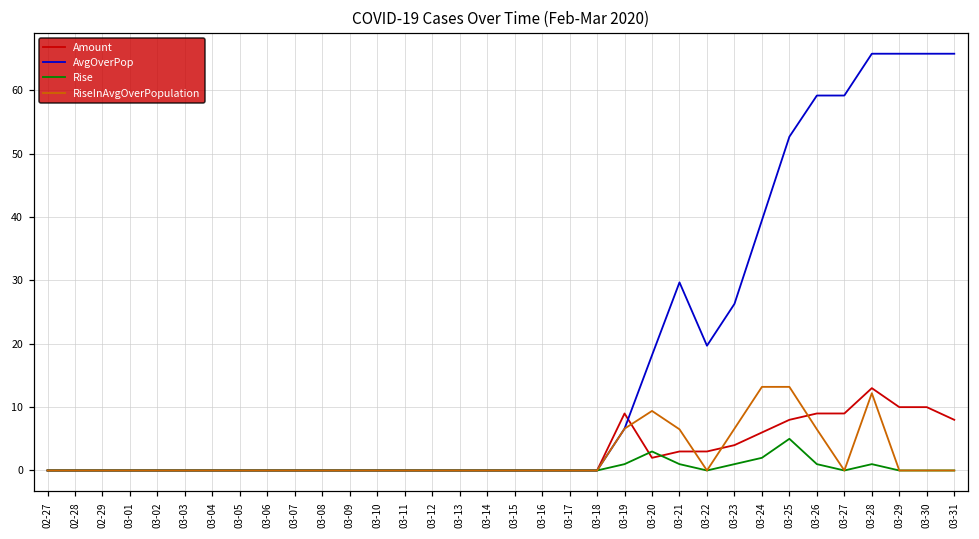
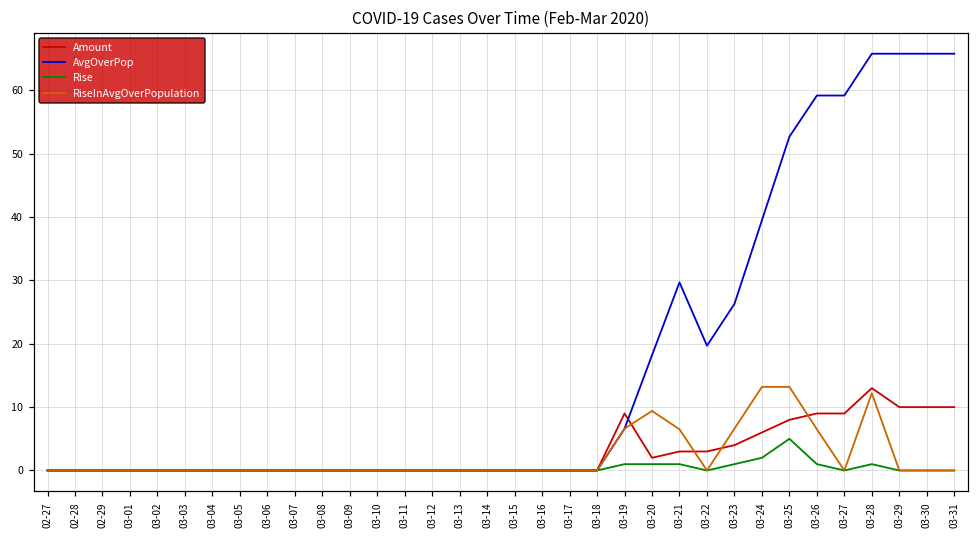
Rise, 03-20: 3 -> 1
Amount, 03-31: 8 -> 10
